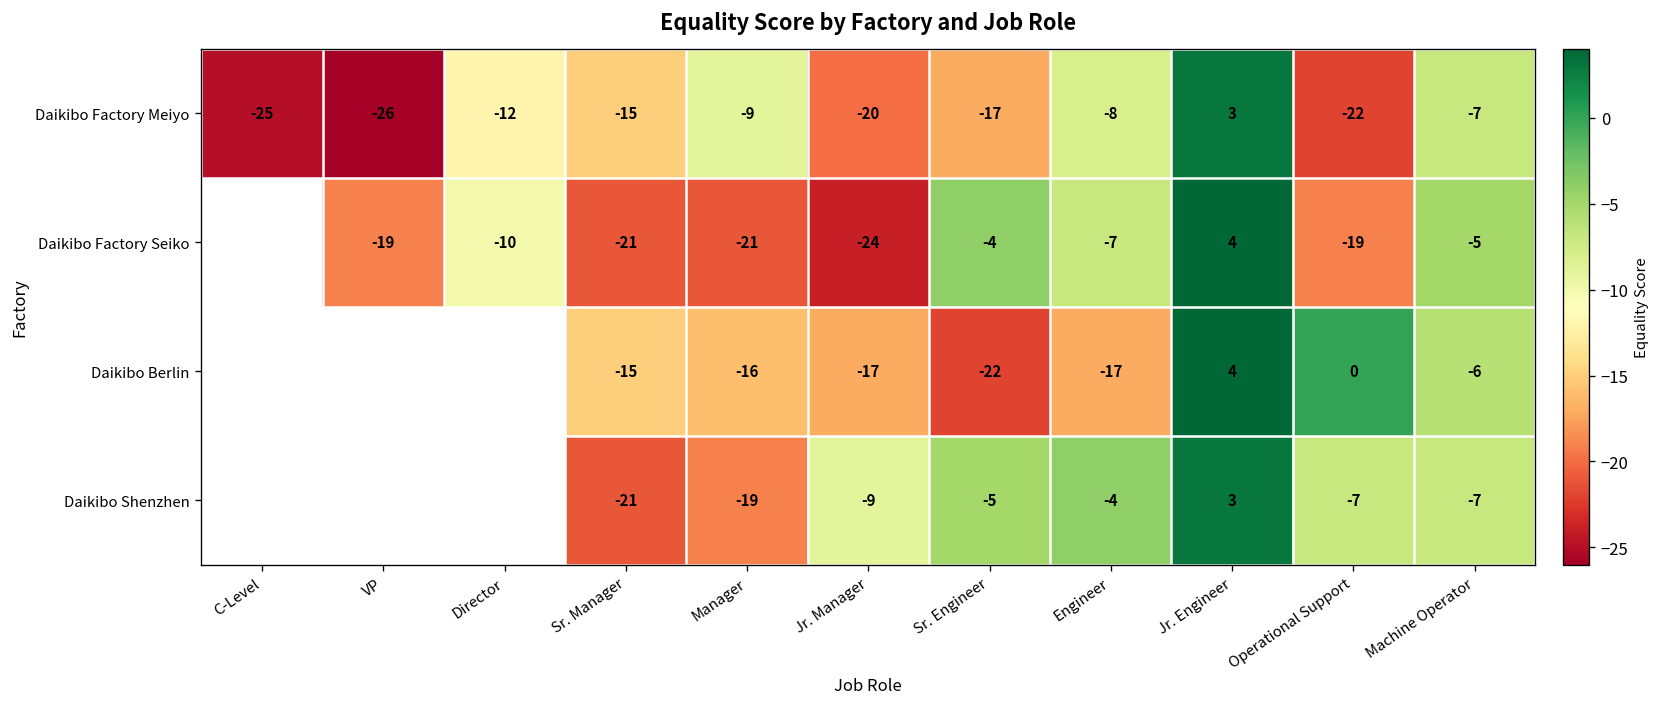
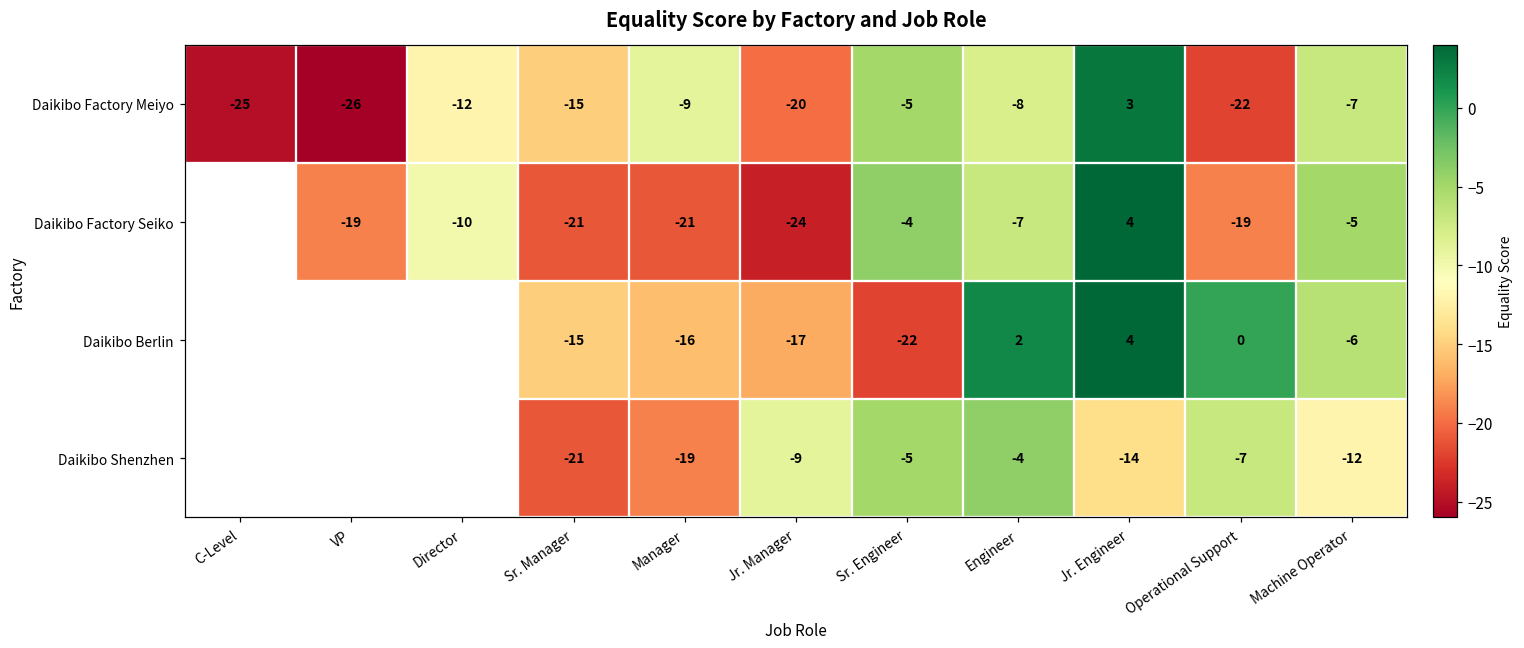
Daikibo Factory Meiyo, Sr. Engineer: -17 -> -5
Daikibo Berlin, Engineer: -17 -> 2
Daikibo Shenzhen, Jr. Engineer: 3 -> -14
Daikibo Shenzhen, Machine Operator: -7 -> -12
